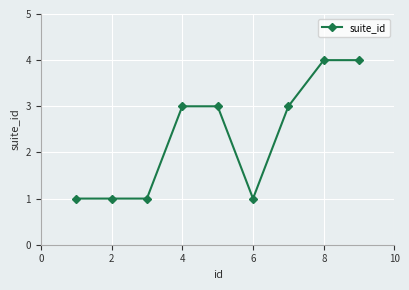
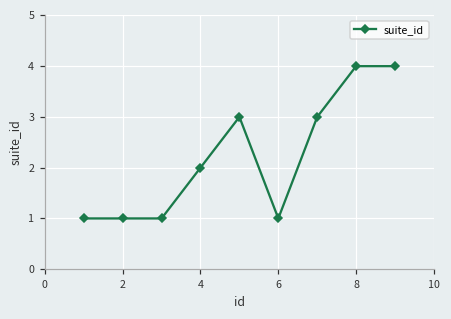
4: 3 -> 2
